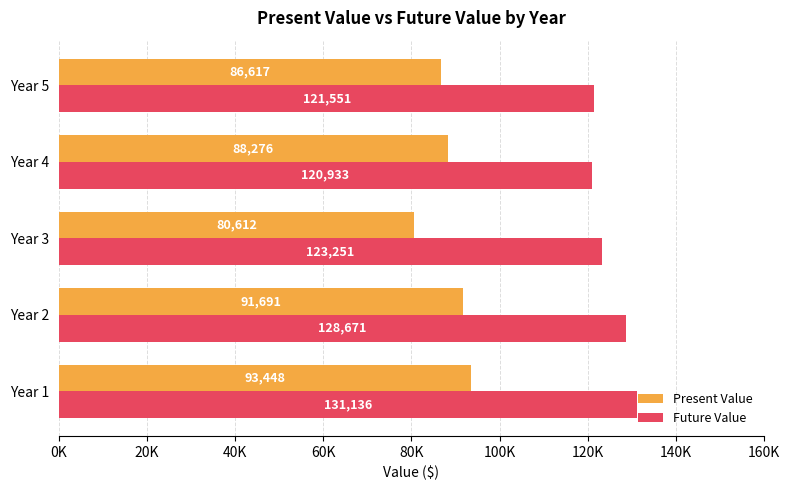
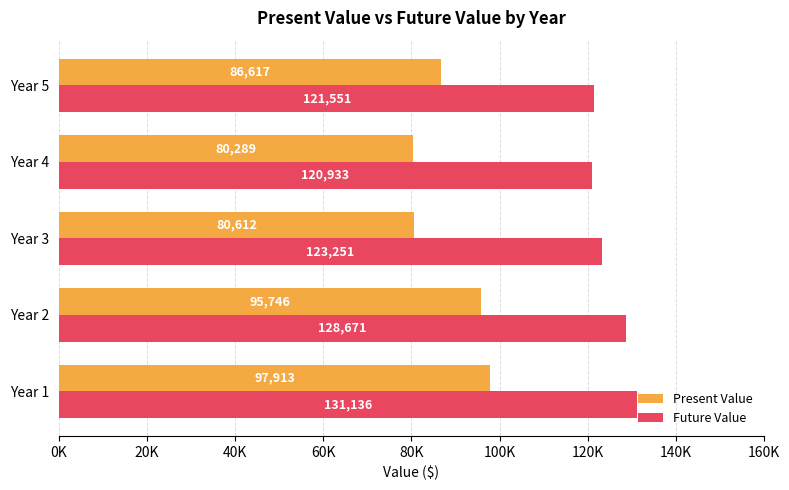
Present Value, Year 4: 88,276 -> 80,289
Present Value, Year 2: 91,691 -> 95,746
Present Value, Year 1: 93,448 -> 97,913
